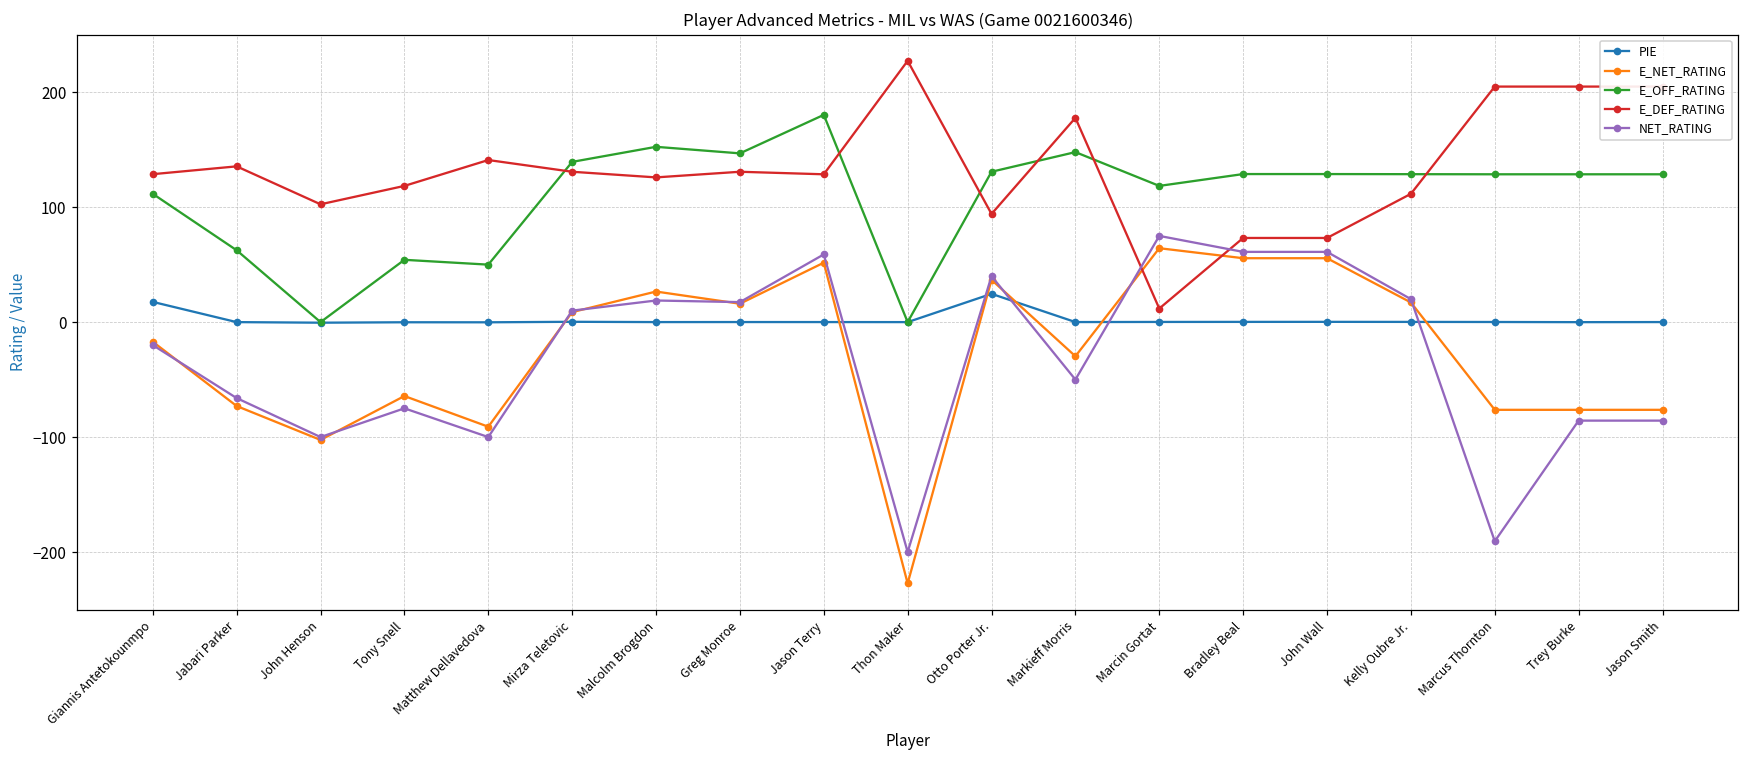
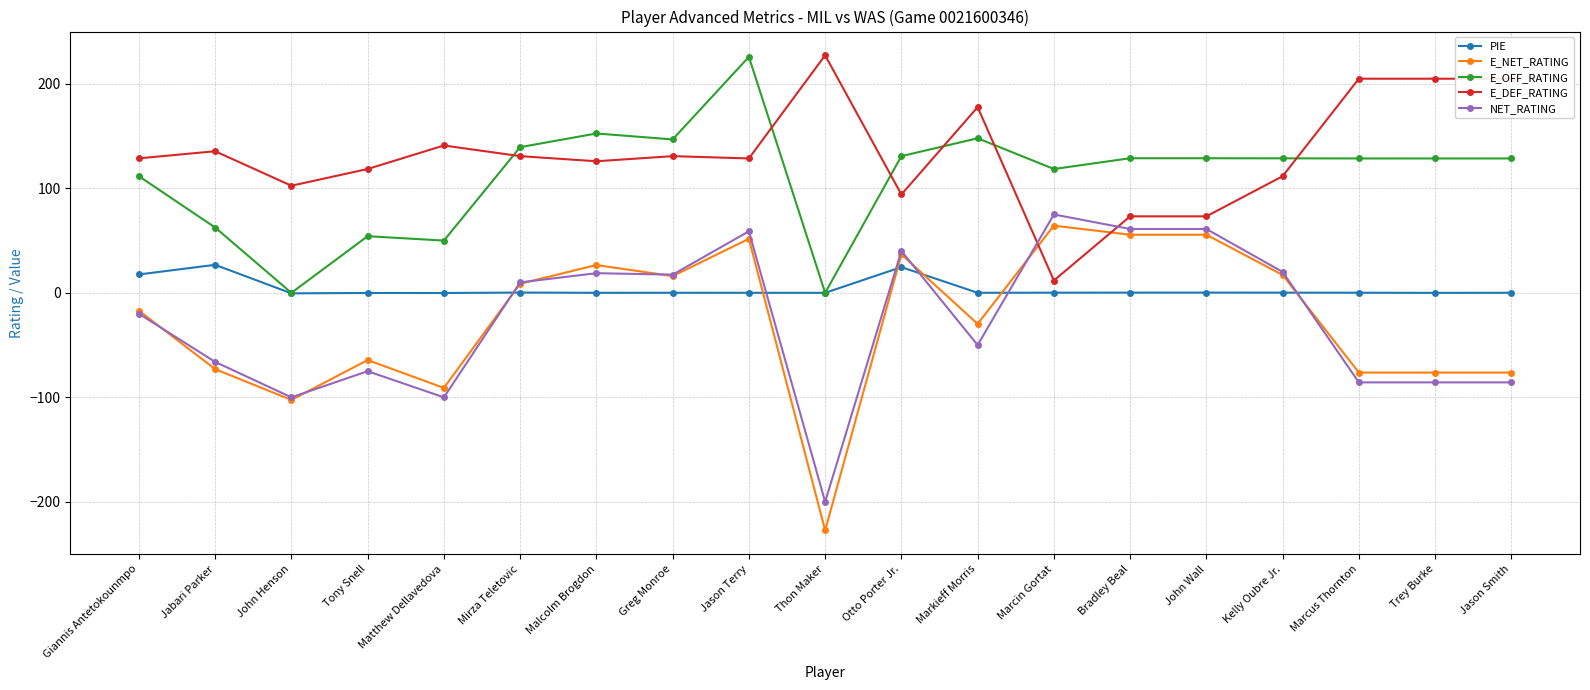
PIE, Jabari Parker: 0 -> 27
E_OFF_RATING, Jason Terry: 180 -> 226
NET_RATING, Marcus Thornton: -191 -> -86
